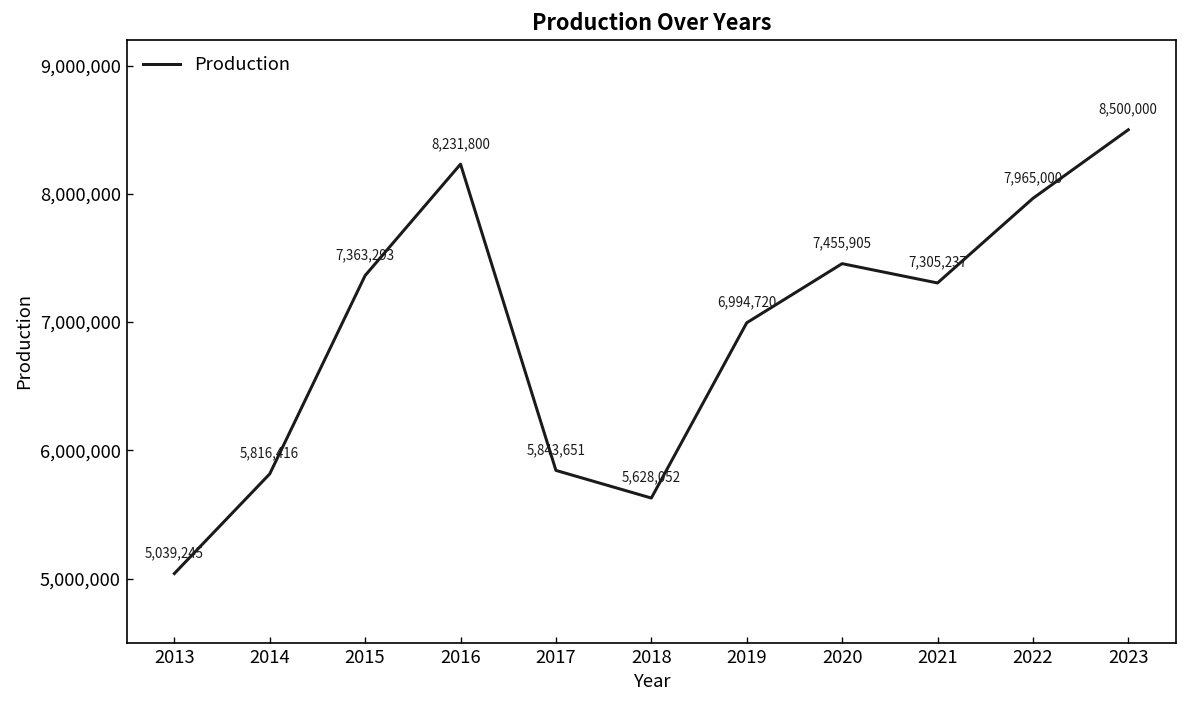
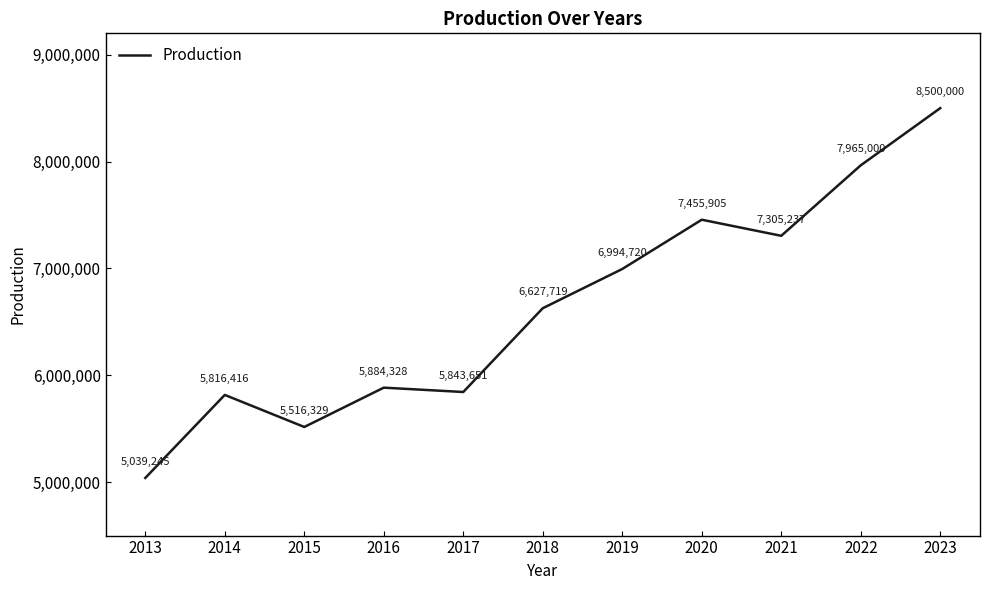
2015: 7,363,293 -> 5,516,329
2016: 8,231,800 -> 5,884,328
2018: 5,628,052 -> 6,627,719
